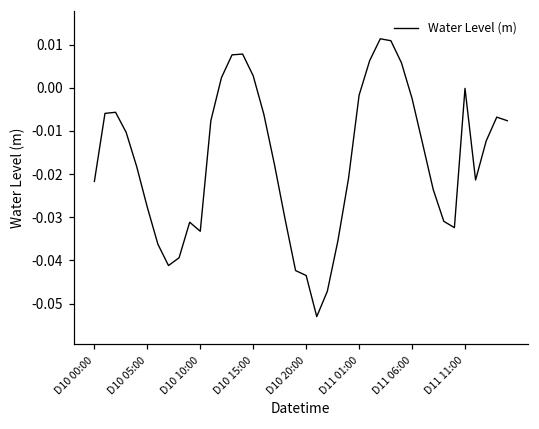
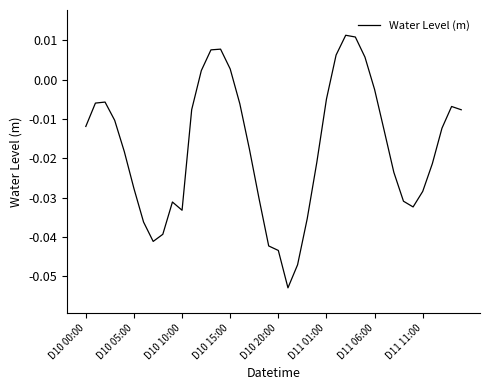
D10 00:00: -0.022 -> -0.012
D11 01:00: -0.002 -> -0.005
D11 11:00: 0.000 -> -0.028
